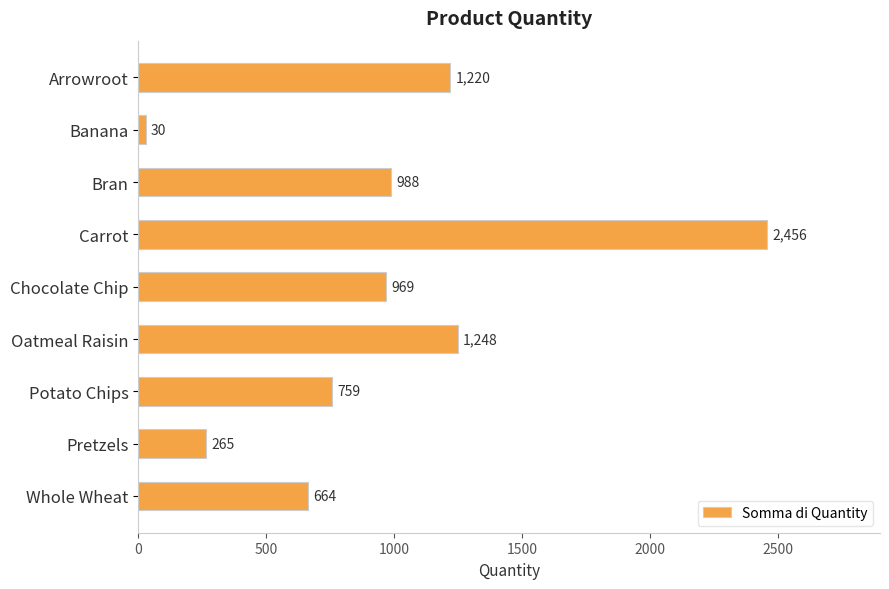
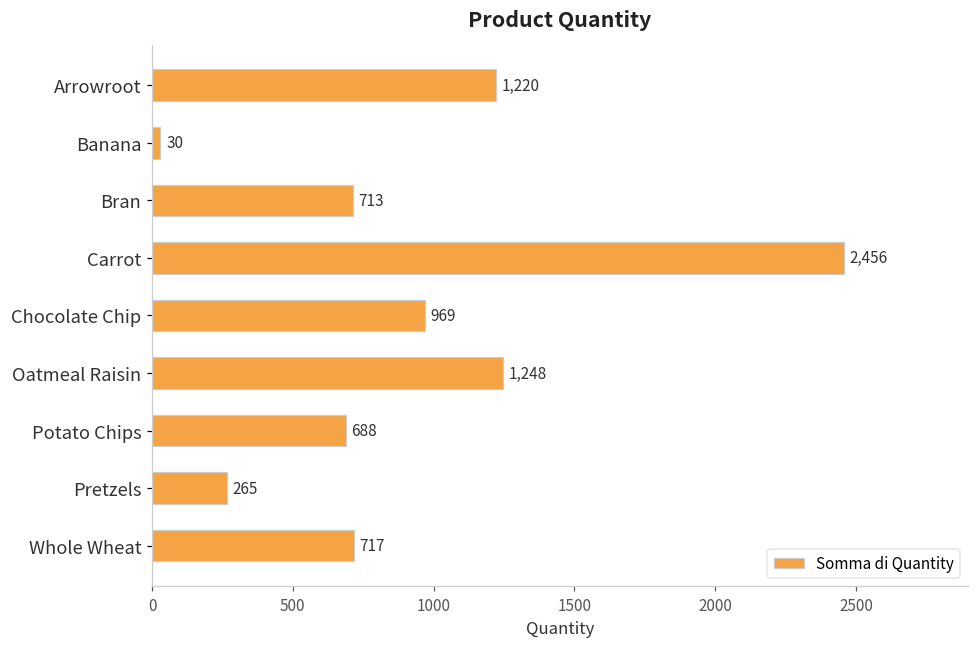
Bran: 988 -> 713
Potato Chips: 759 -> 688
Whole Wheat: 664 -> 717
